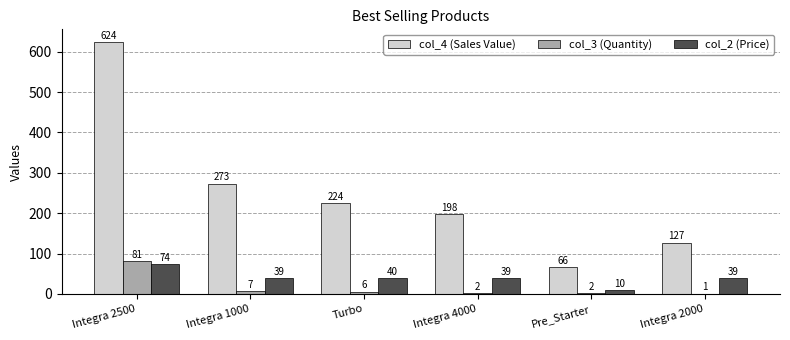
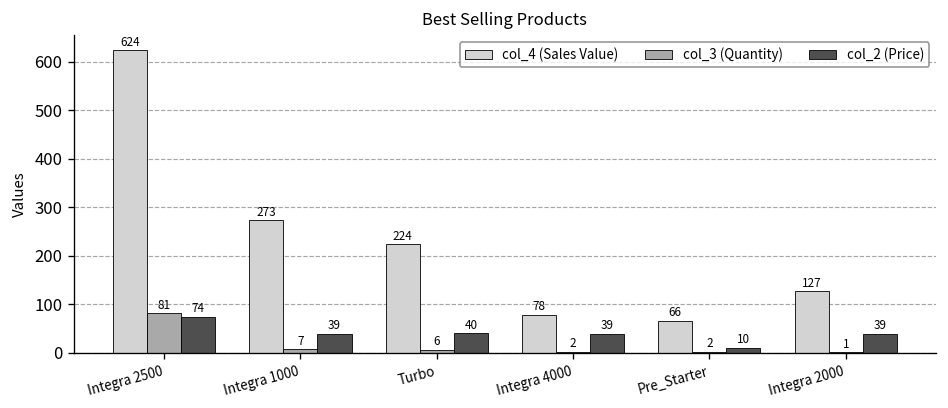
col_4 (Sales Value), Integra 4000: 198 -> 78
